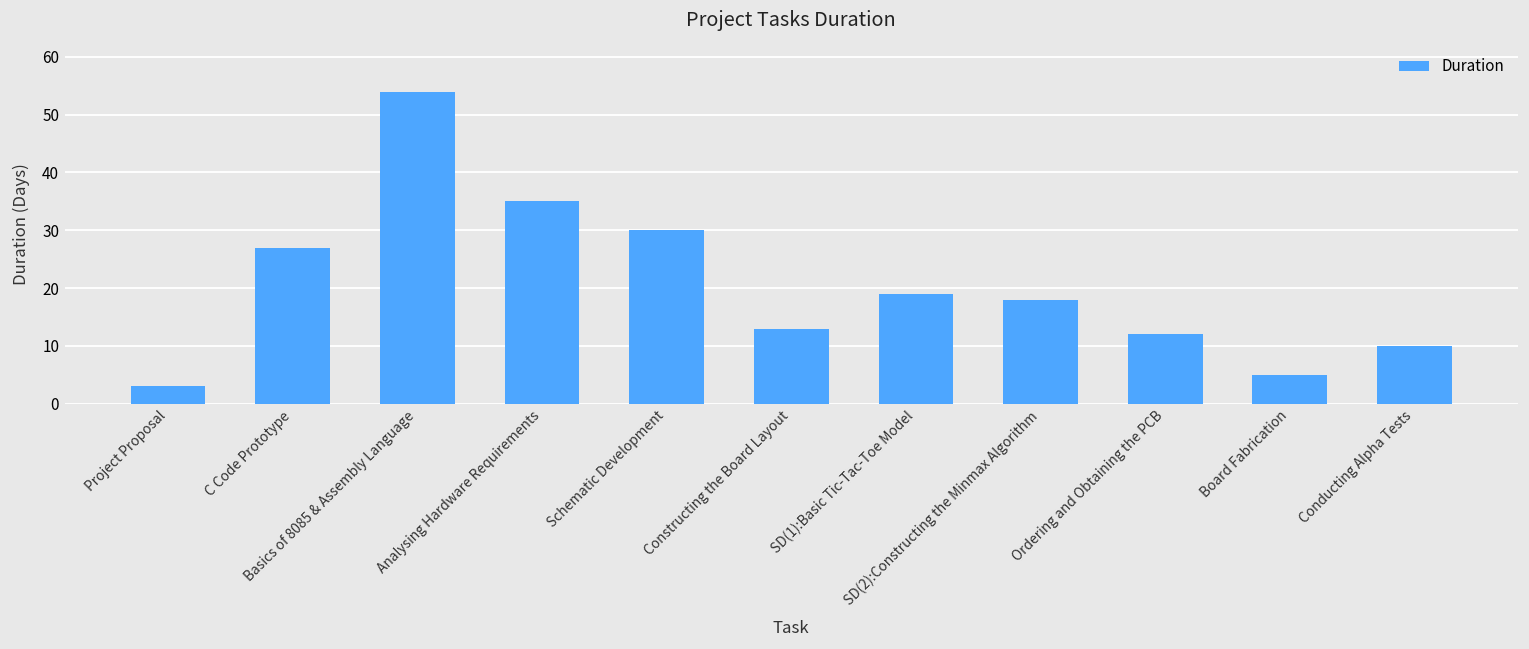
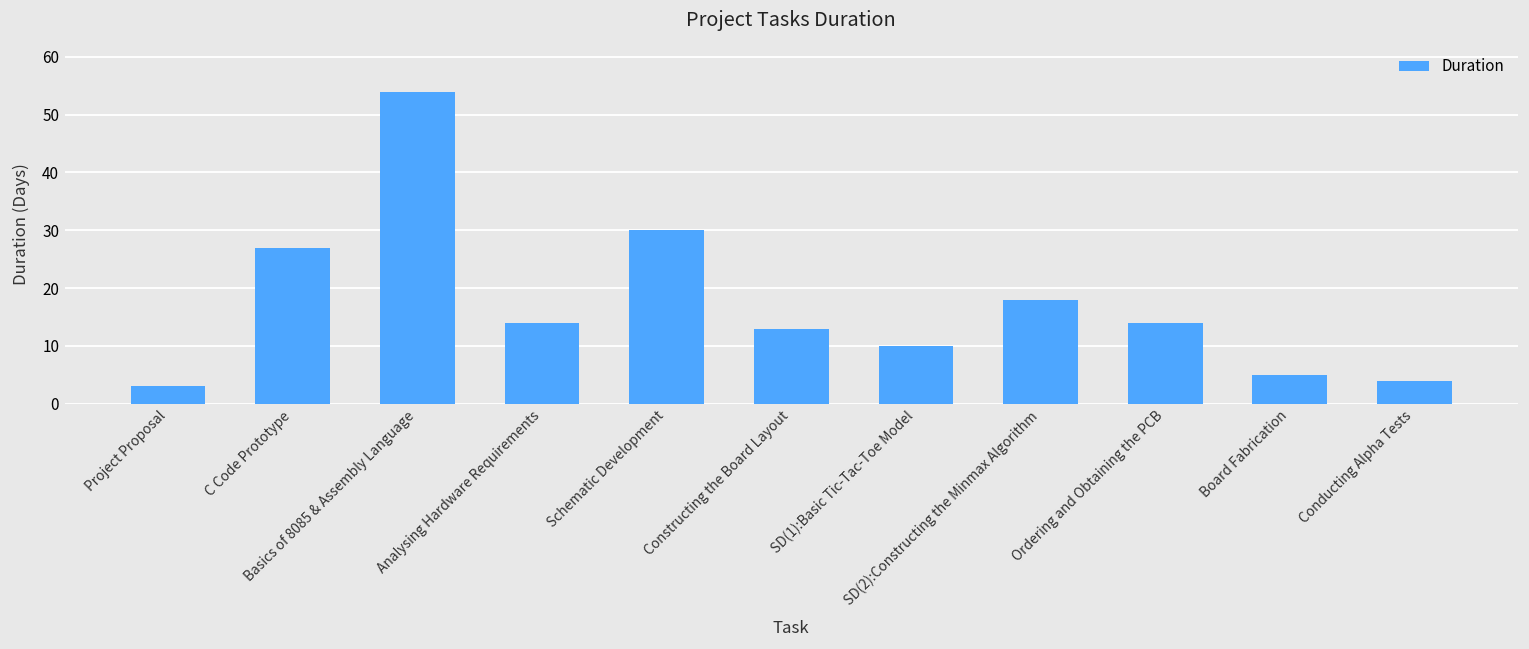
Analysing Hardware Requirements: 35 -> 14
SD(1):Basic Tic-Tac-Toe Model: 19 -> 10
Ordering and Obtaining the PCB: 12 -> 14
Conducting Alpha Tests: 10 -> 4
